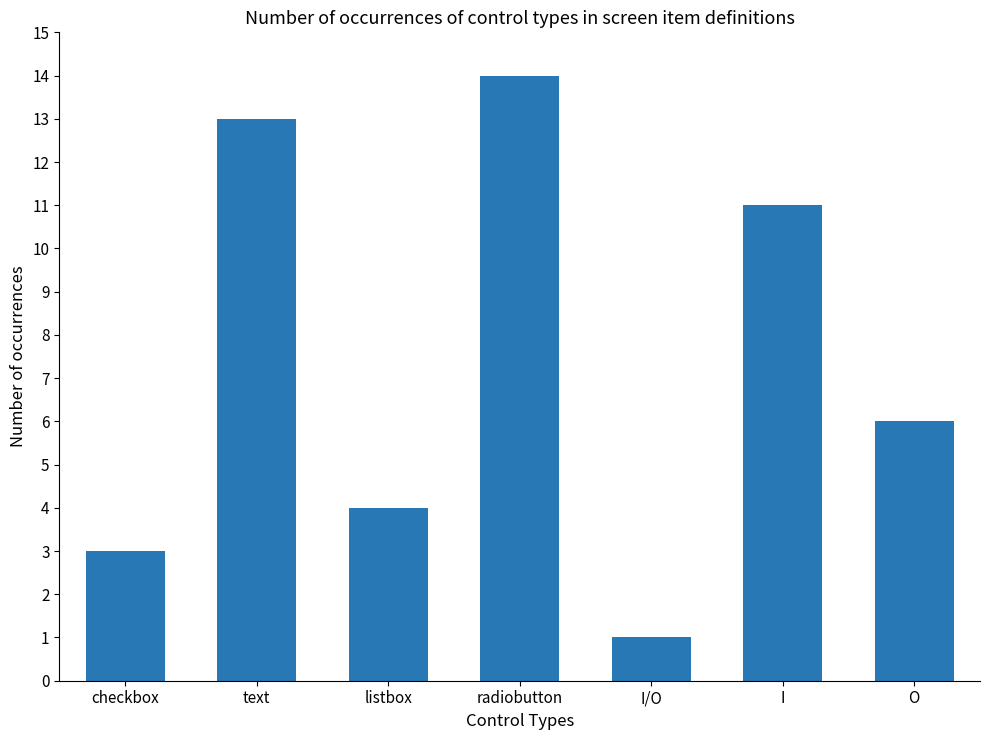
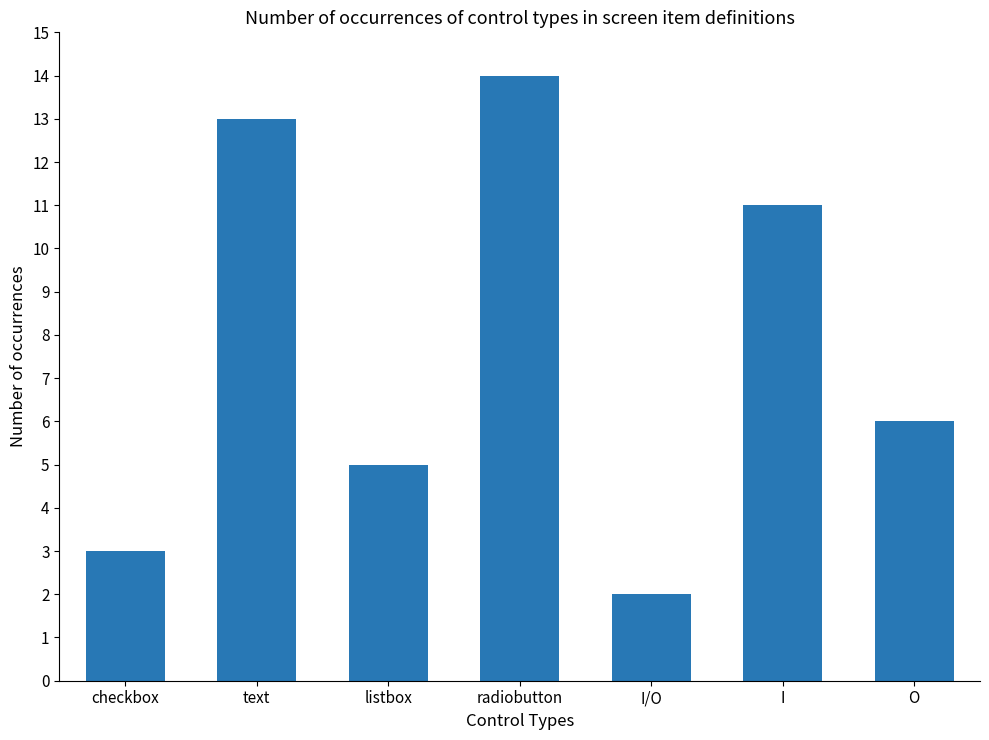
listbox: 4 -> 5
I/O: 1 -> 2
